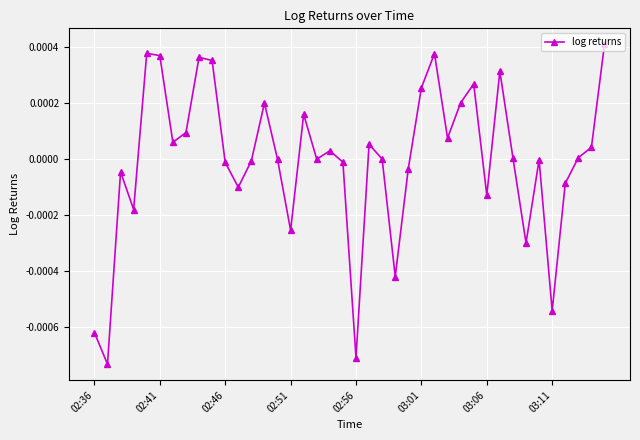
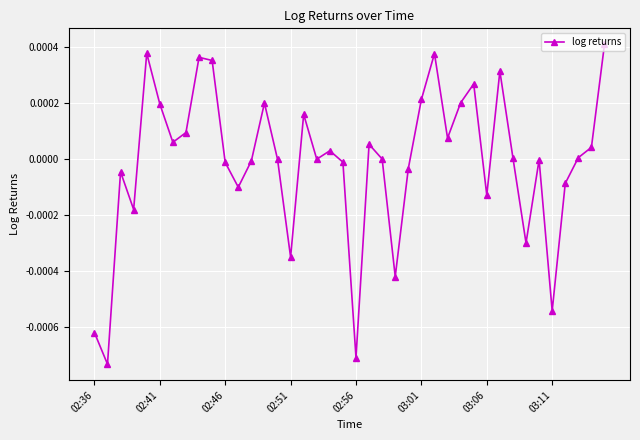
02:41: 0.00037 -> 0.00020
02:51: -0.00025 -> -0.00035
03:01: 0.00026 -> 0.00021
